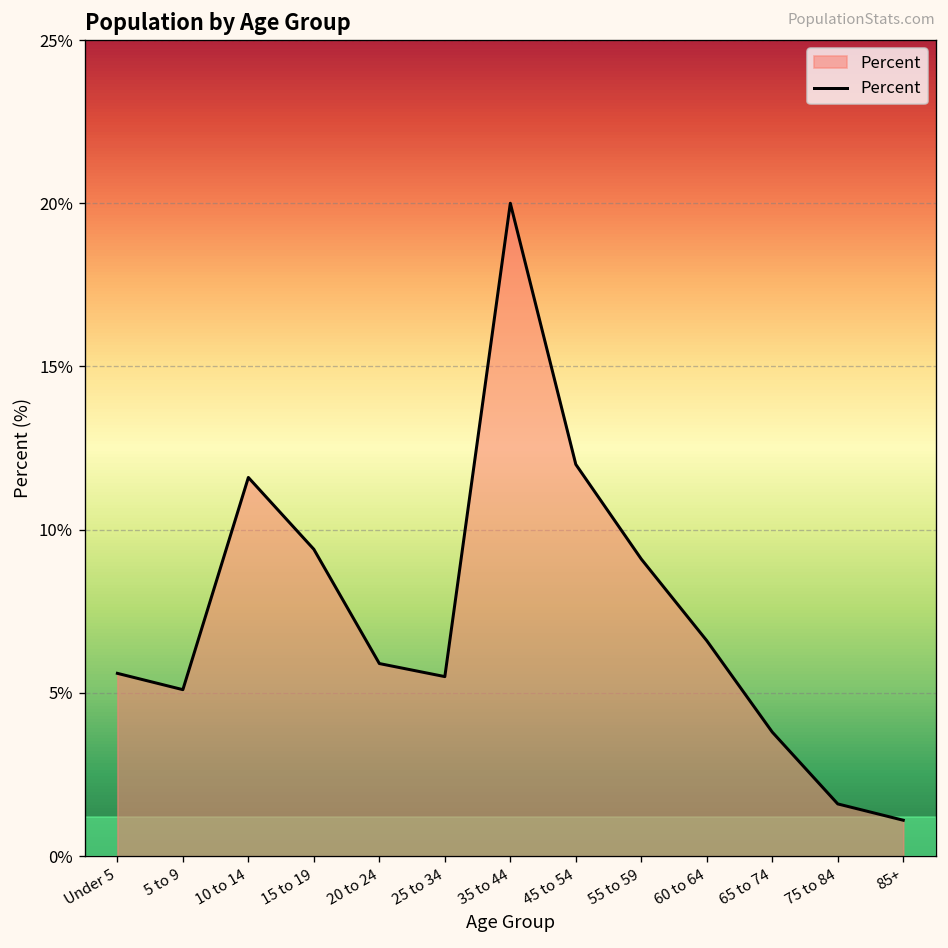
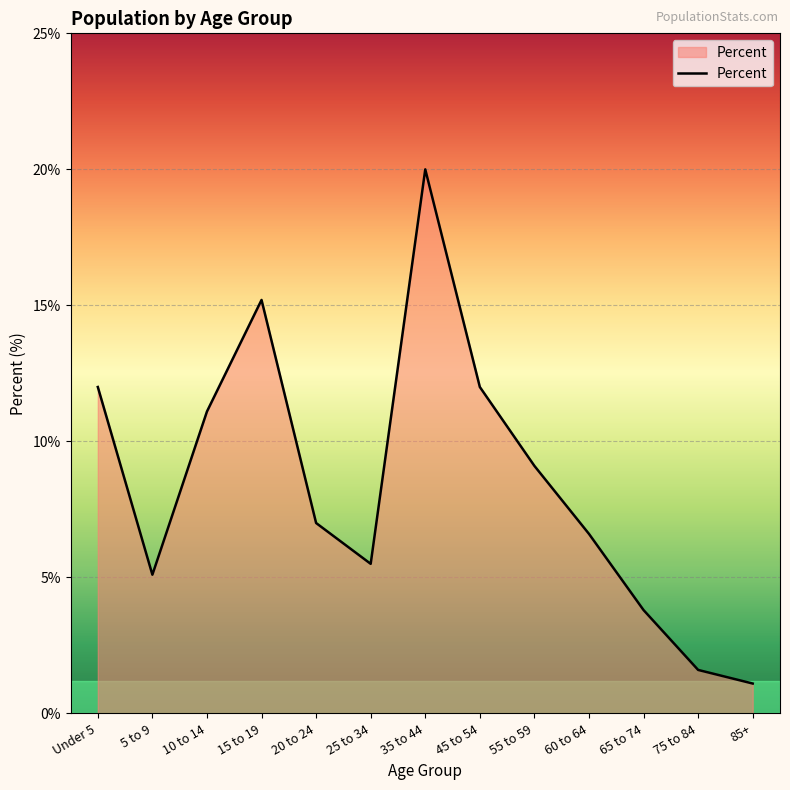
Under 5: 5.6% -> 12.0%
10 to 14: 11.6% -> 11.1%
15 to 19: 9.4% -> 15.2%
20 to 24: 5.9% -> 7.0%
